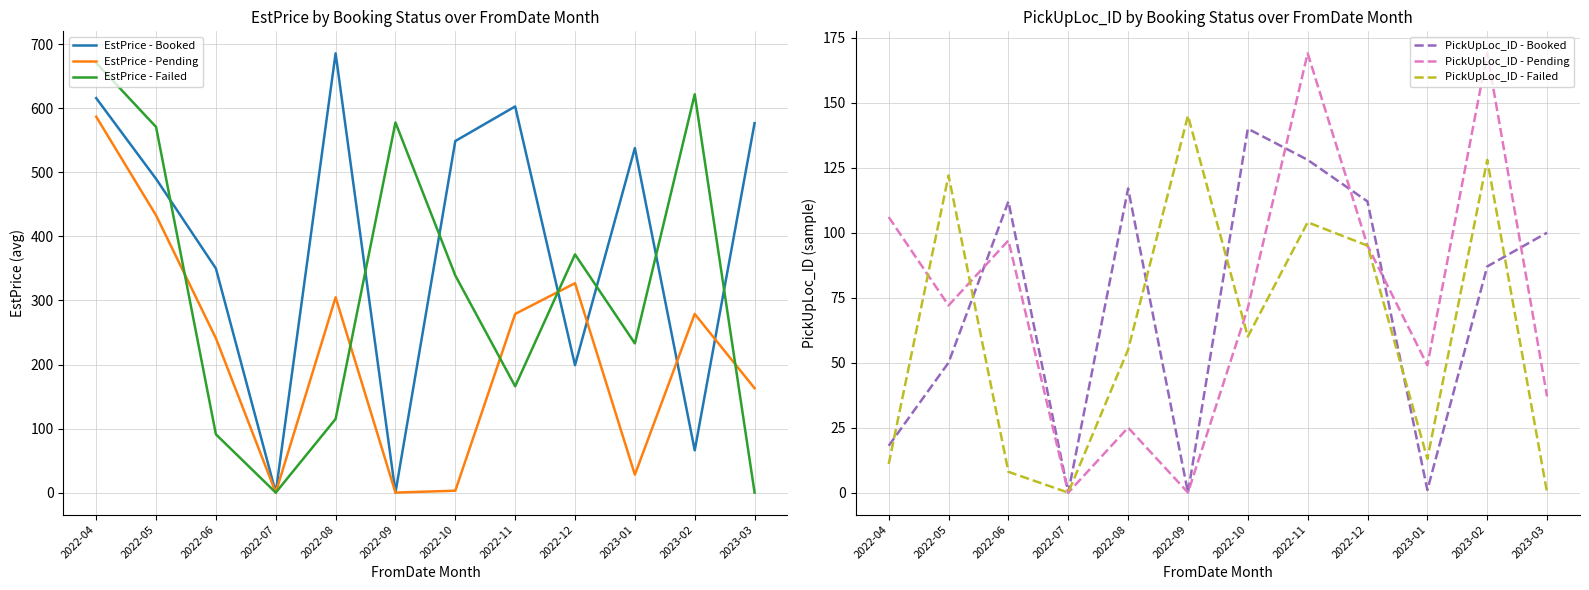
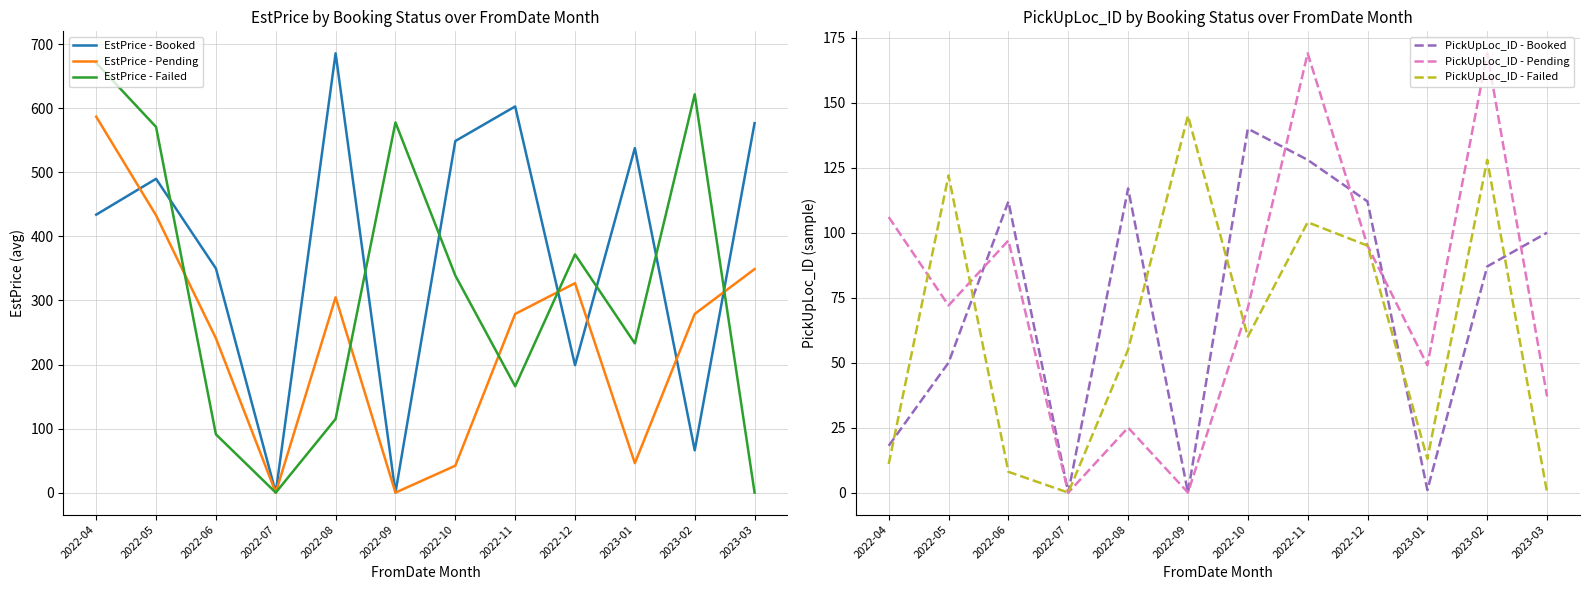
EstPrice by Booking Status over FromDate Month, EstPrice - Booked, 2022-04: 620 -> 430
EstPrice by Booking Status over FromDate Month, EstPrice - Pending, 2022-10: 0 -> 40
EstPrice by Booking Status over FromDate Month, EstPrice - Pending, 2023-01: 30 -> 50
EstPrice by Booking Status over FromDate Month, EstPrice - Pending, 2023-03: 160 -> 350
